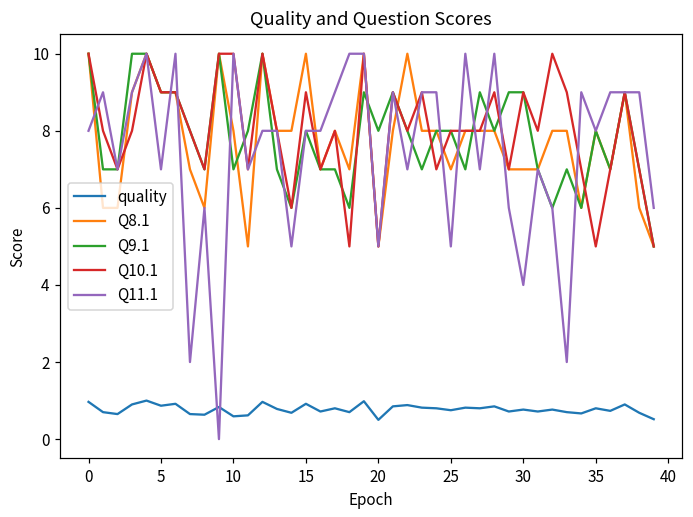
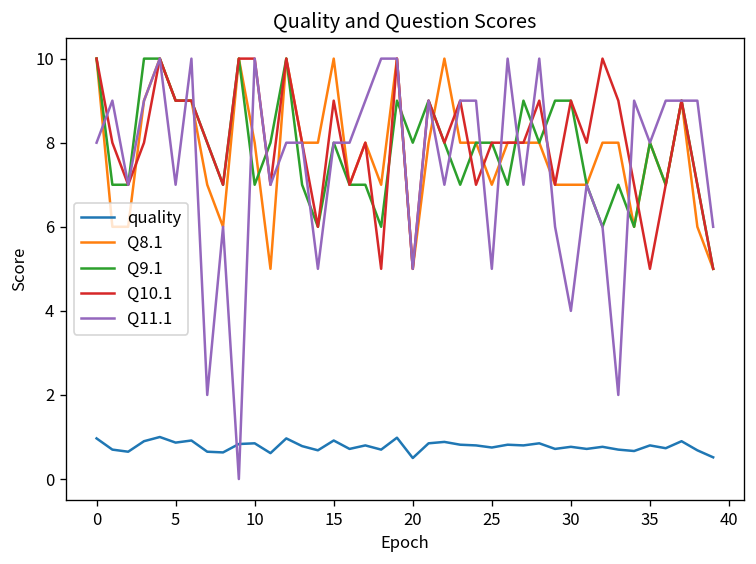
quality, 10: 0.6 -> 0.9
